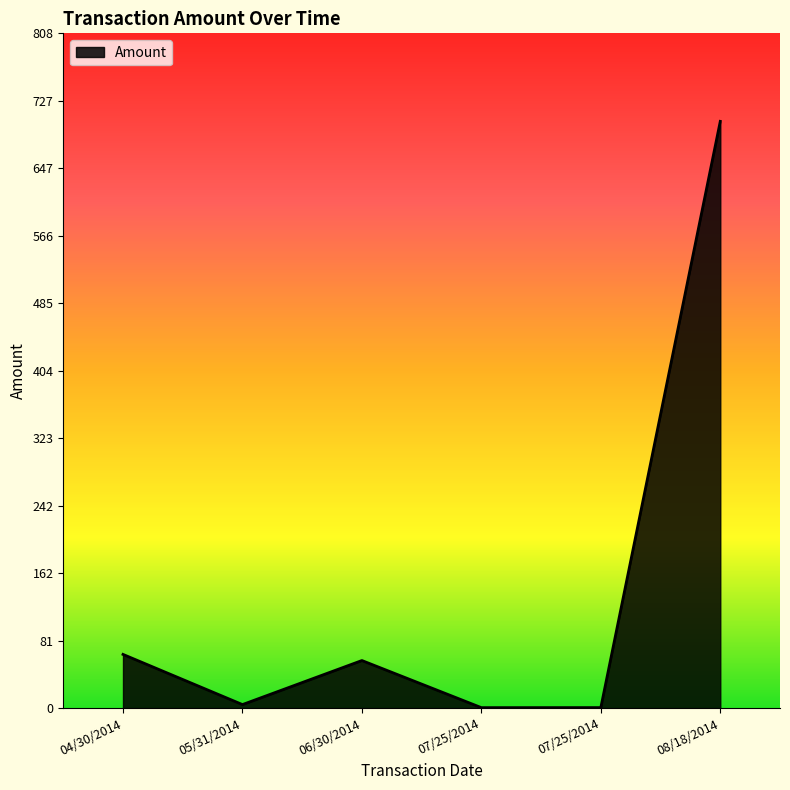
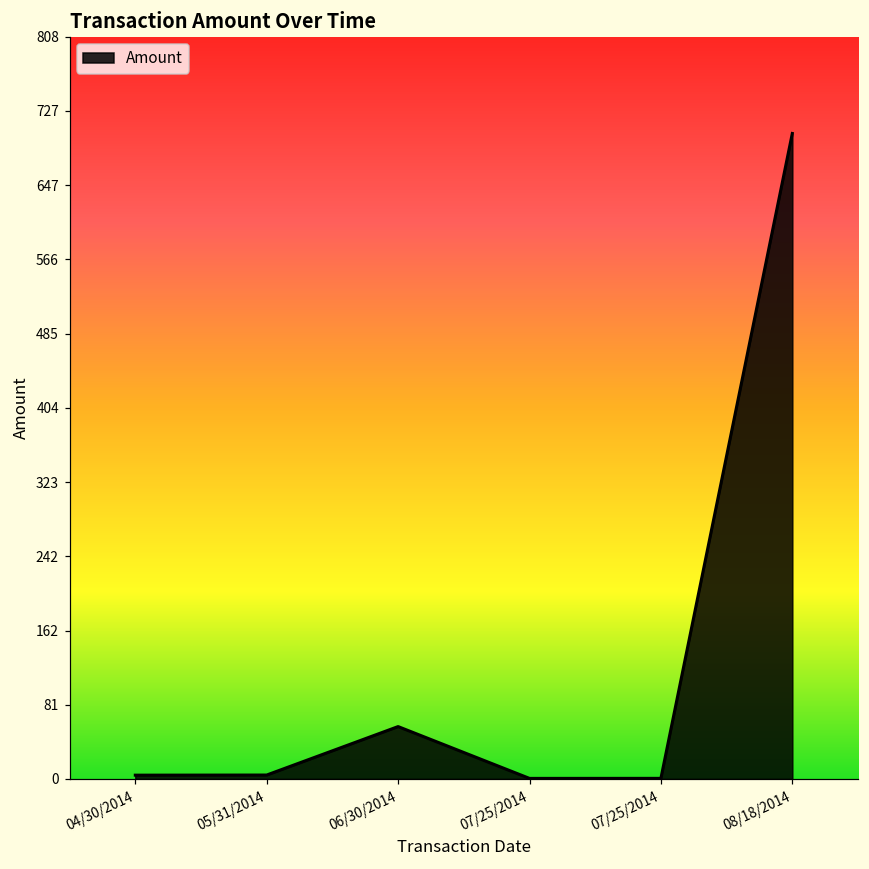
04/30/2014: 60 -> 0
